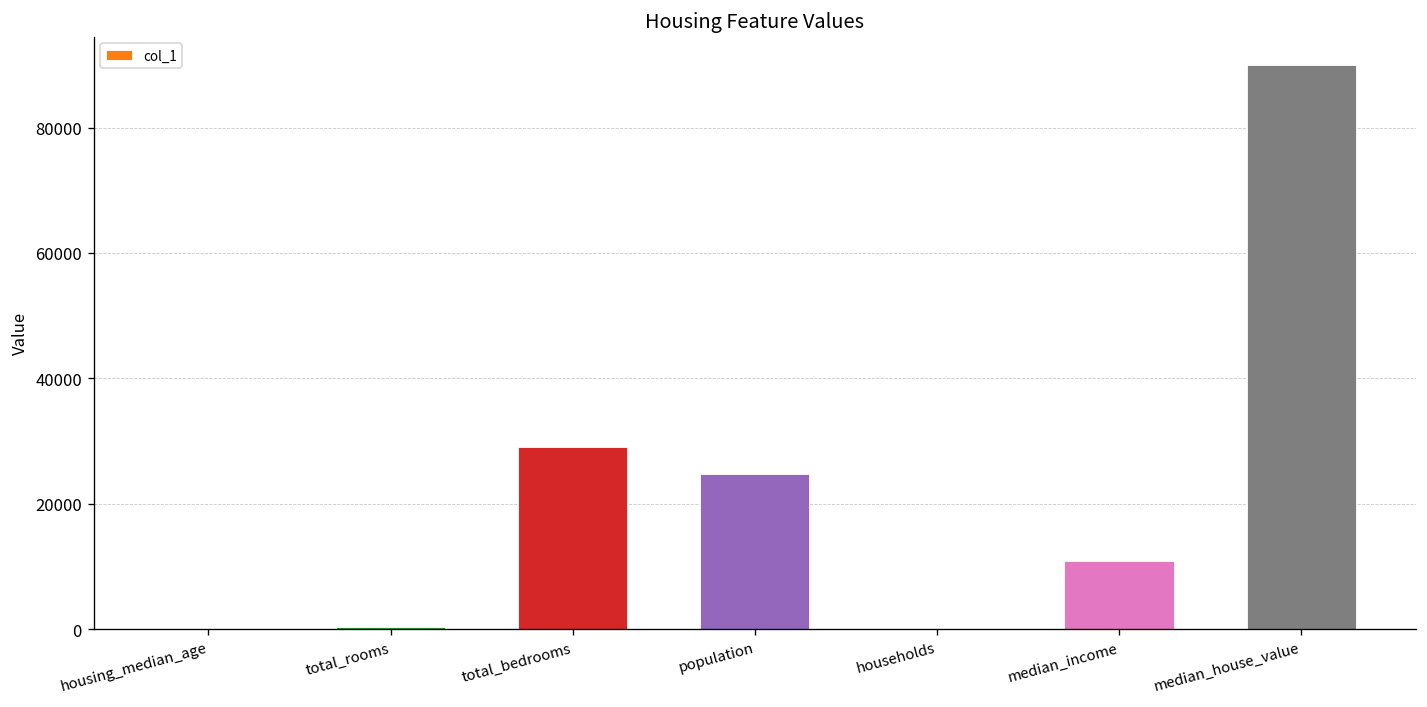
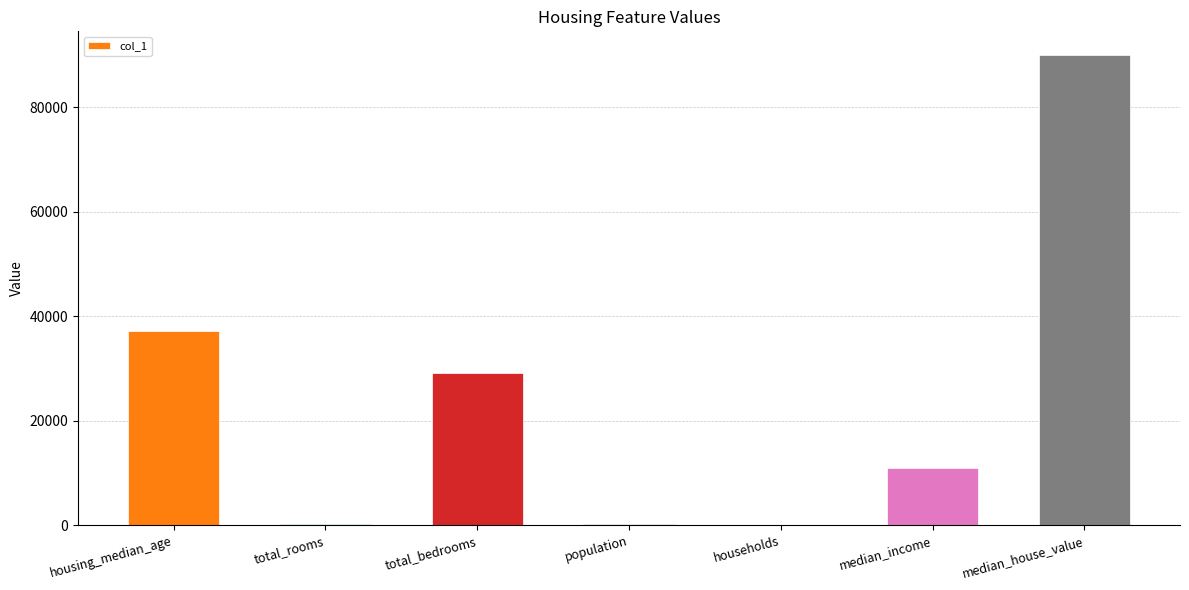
housing_median_age: 0 -> 37000
population: 25000 -> 0
